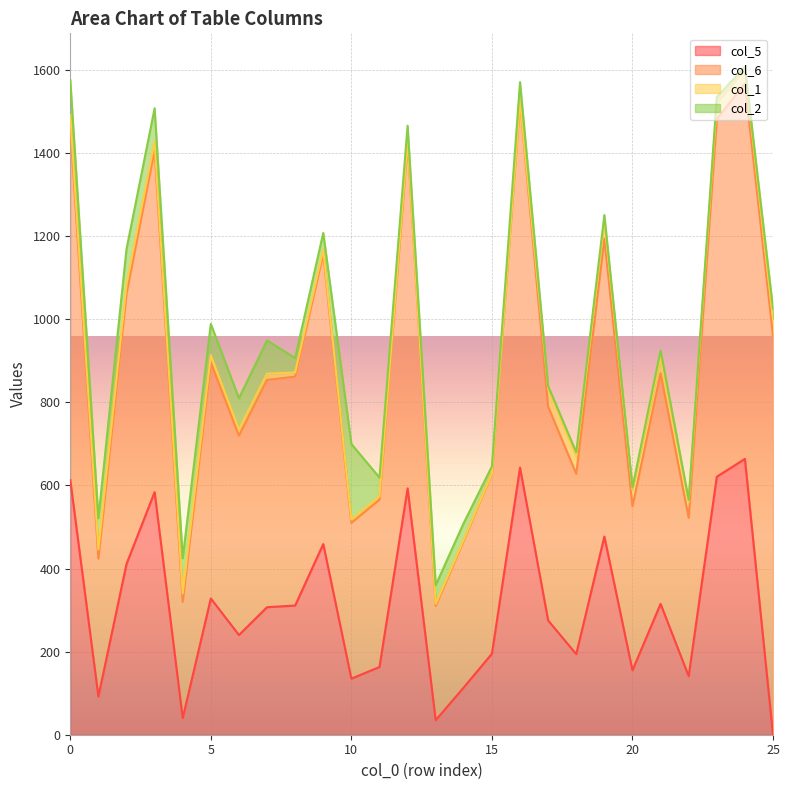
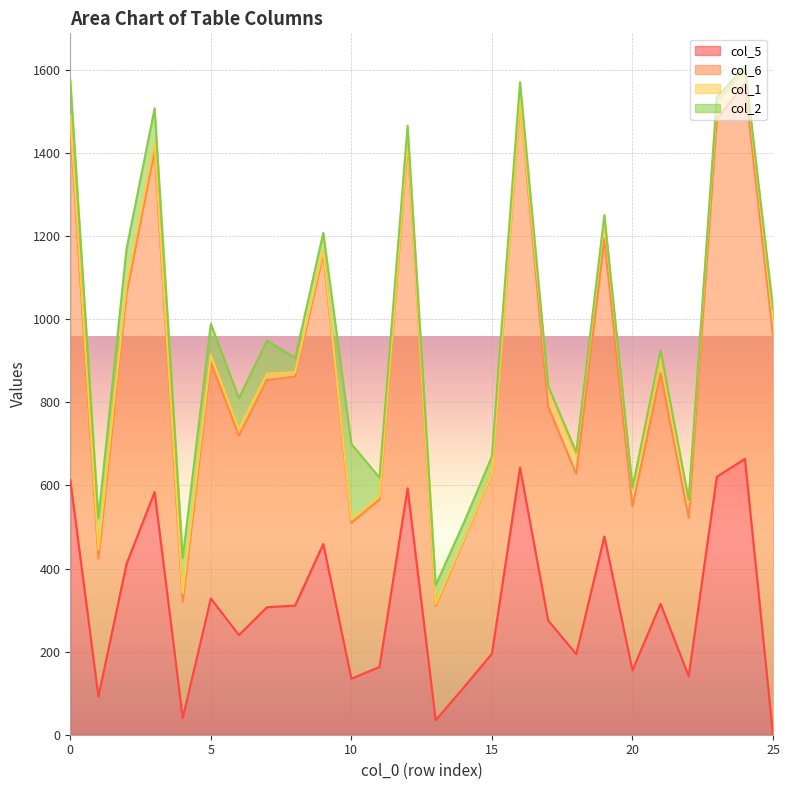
col_2, 15: 20 -> 40
